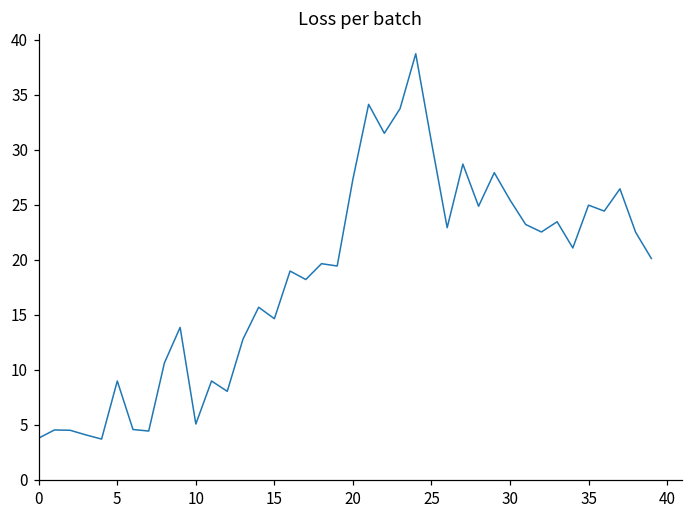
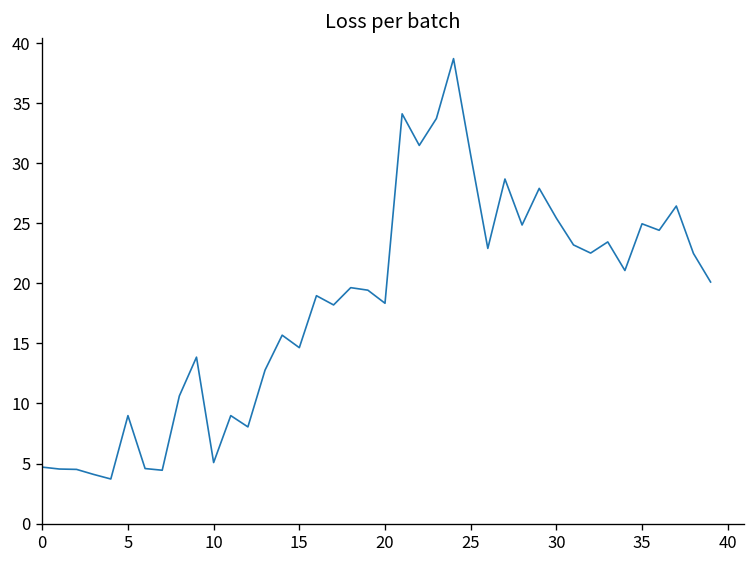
0: 3.8 -> 4.7
20: 27.3 -> 18.4
